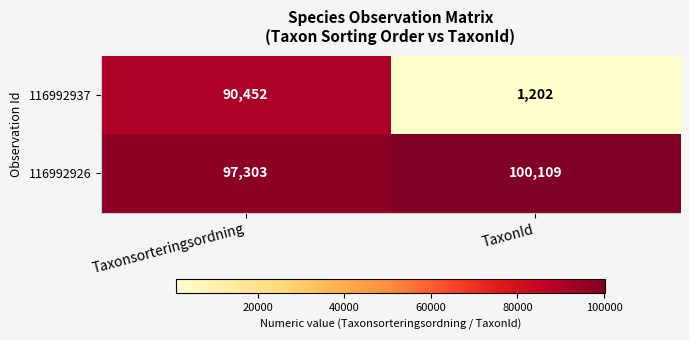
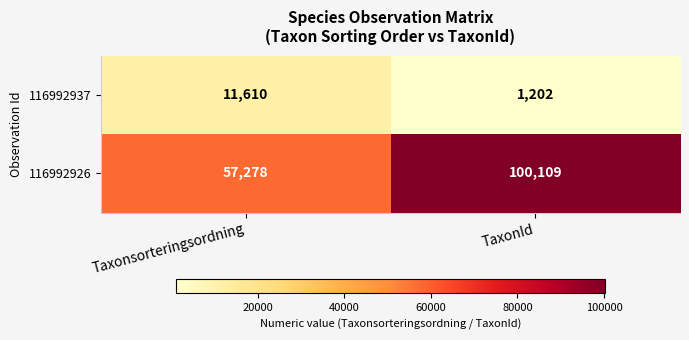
116992937, Taxonsorteringsordning: 90,452 -> 11,610
116992926, Taxonsorteringsordning: 97,303 -> 57,278
